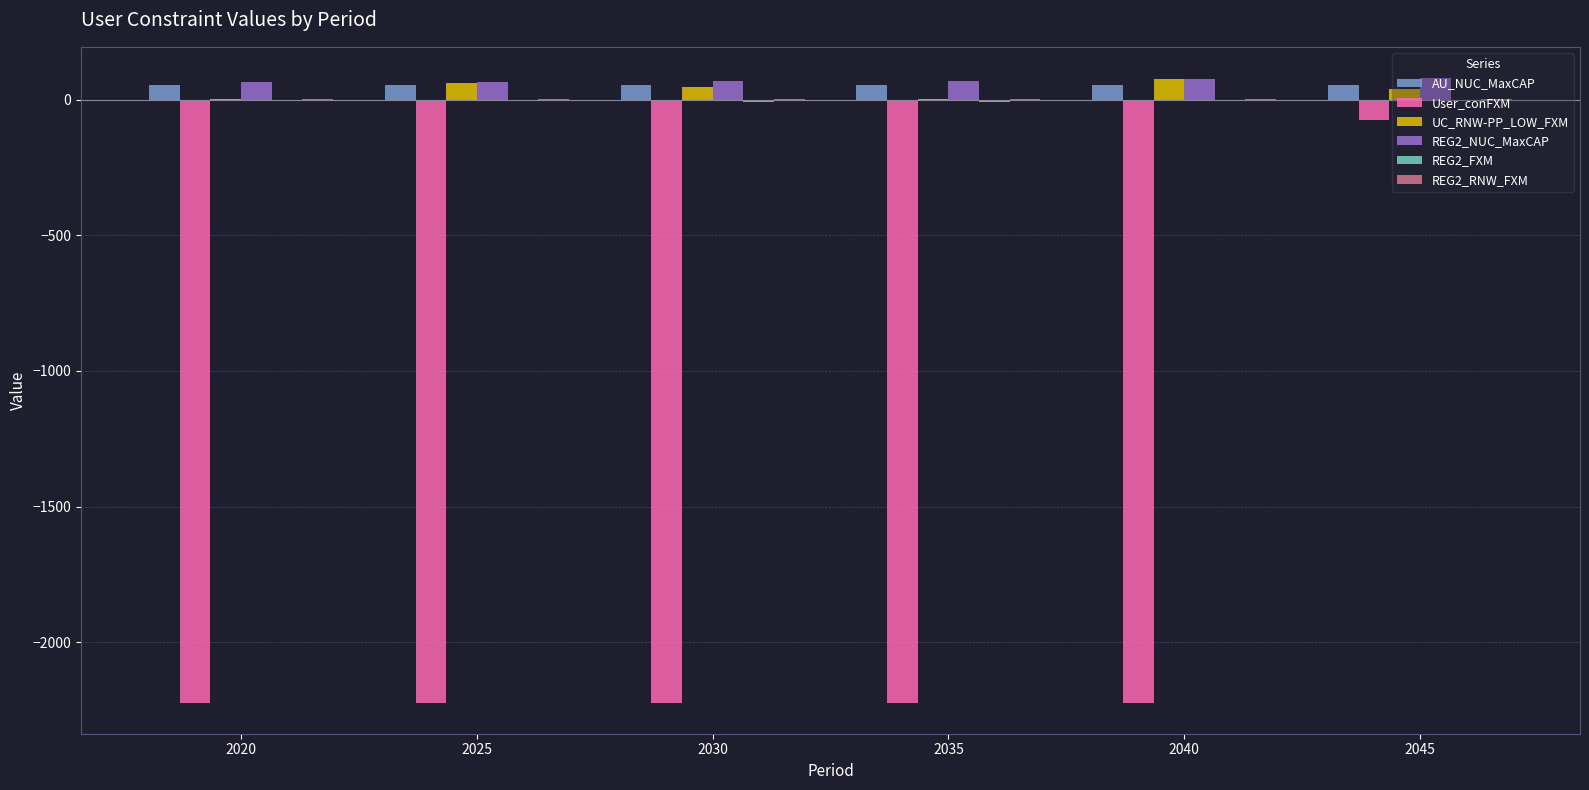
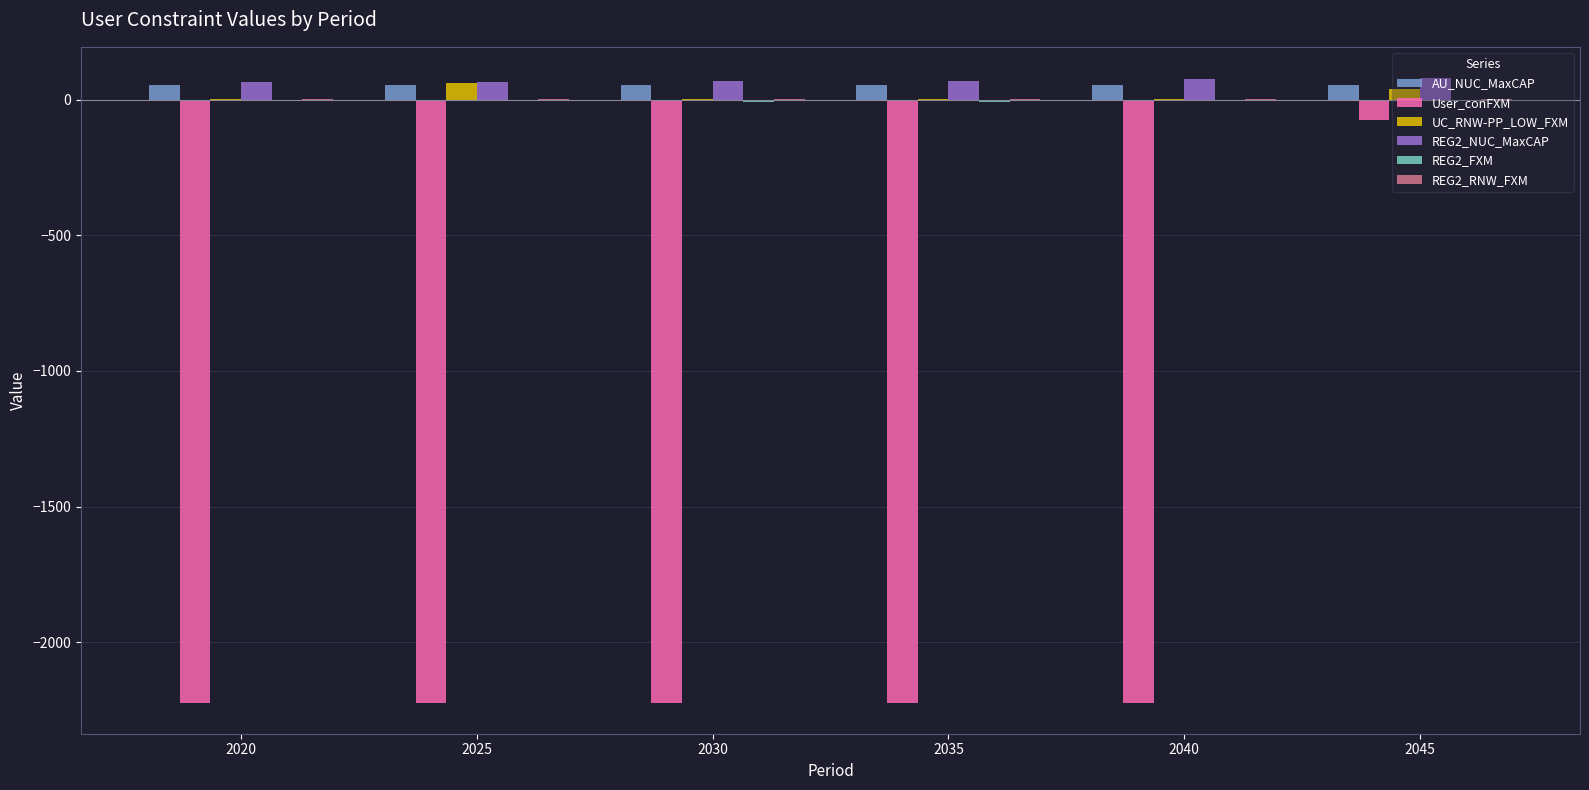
UC_RNW-PP_LOW_FXM, 2030: 50 -> 0
UC_RNW-PP_LOW_FXM, 2040: 70 -> 0
